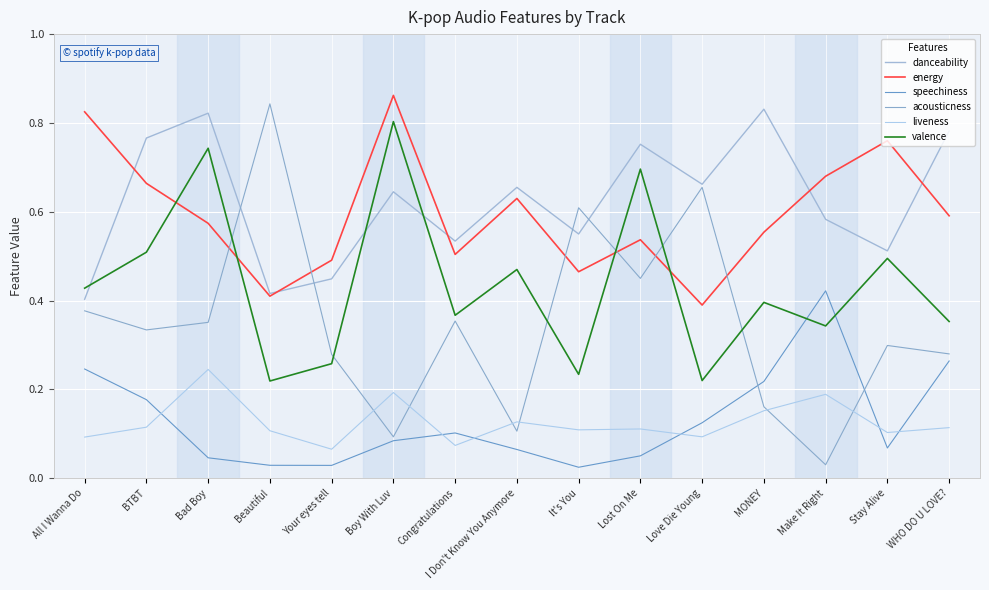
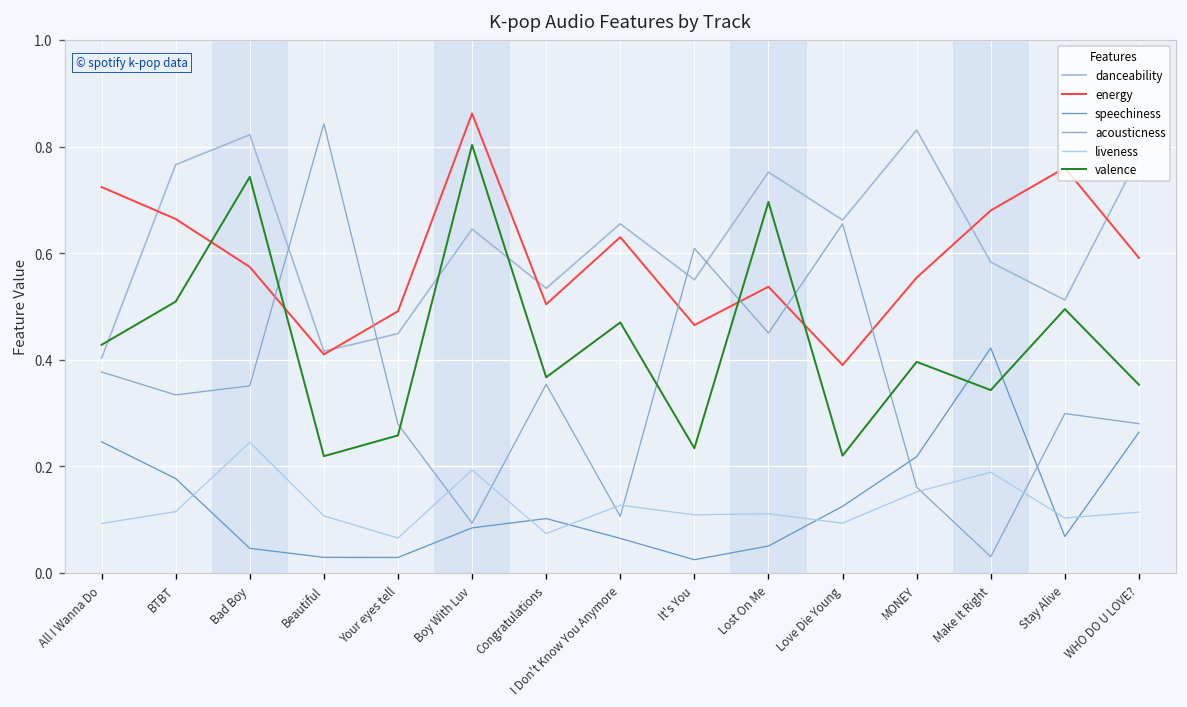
energy, All I Wanna Do: 0.83 -> 0.72
